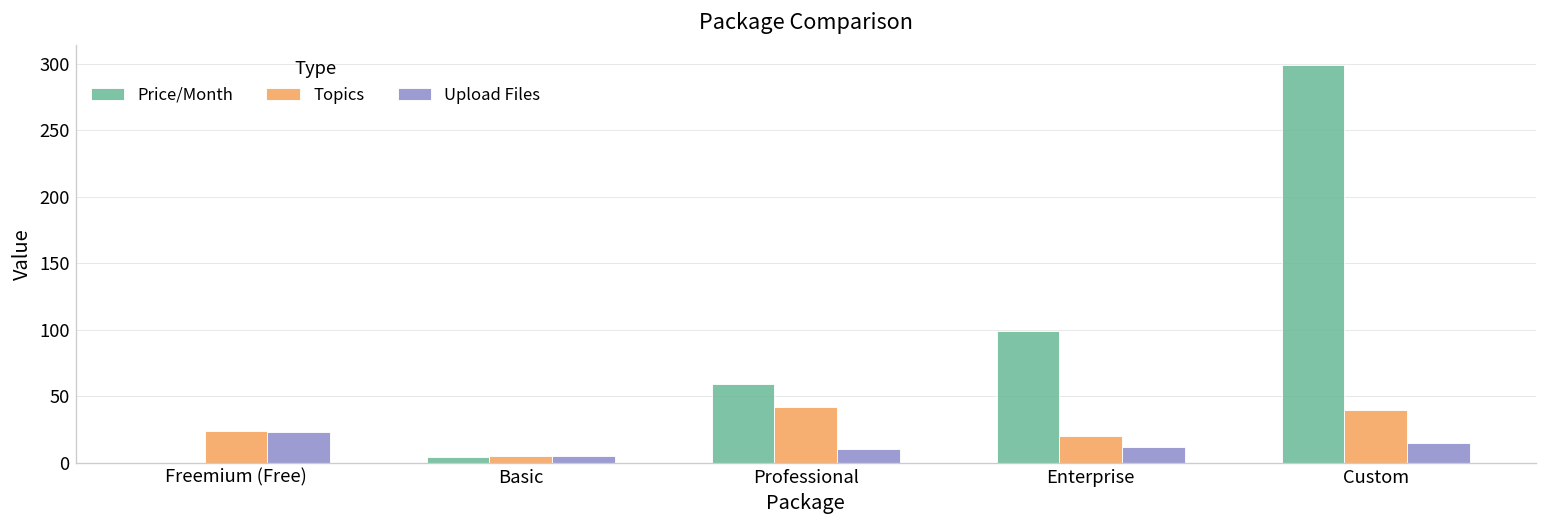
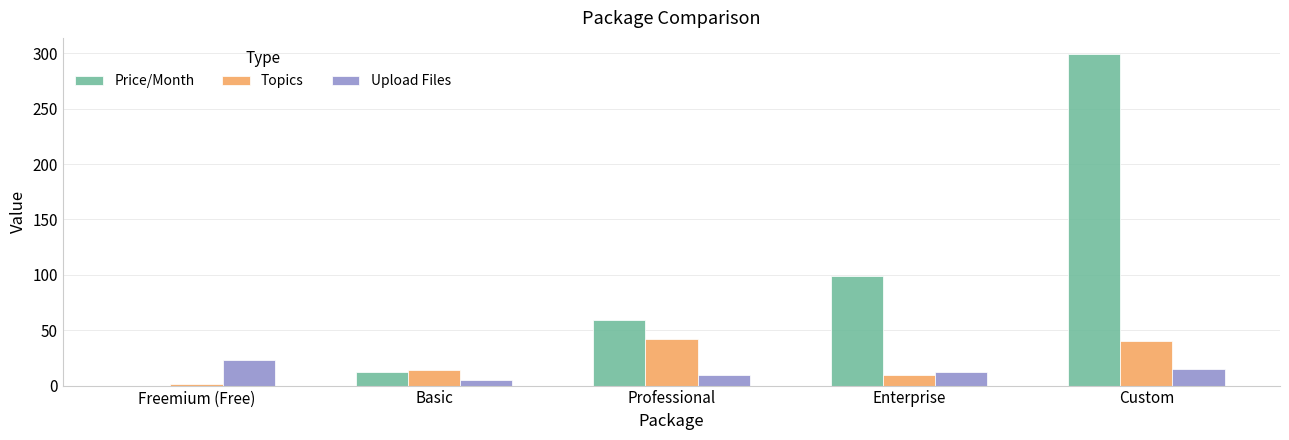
Topics, Freemium (Free): 24 -> 1
Price/Month, Basic: 4 -> 12
Topics, Basic: 5 -> 14
Topics, Enterprise: 20 -> 10
